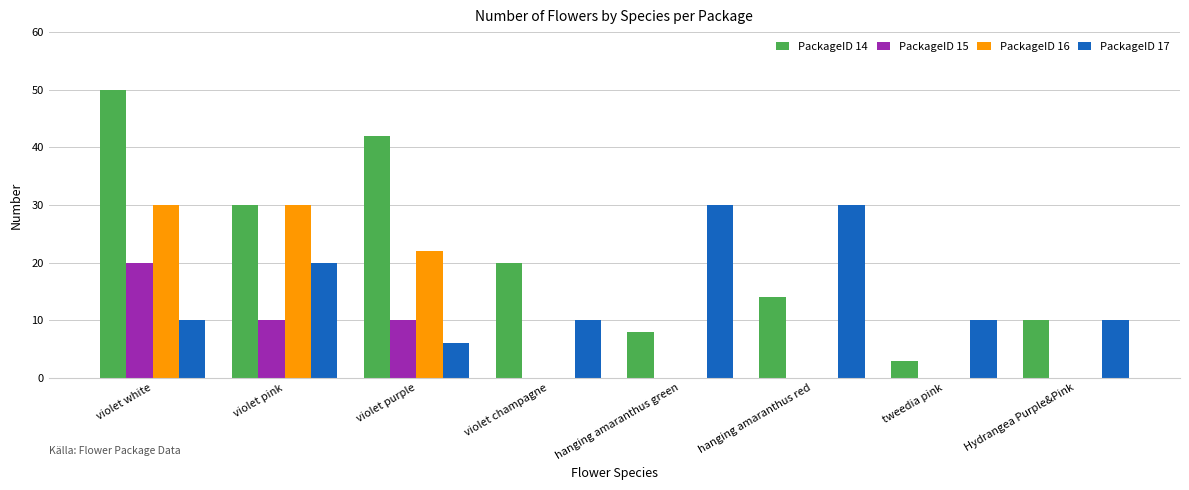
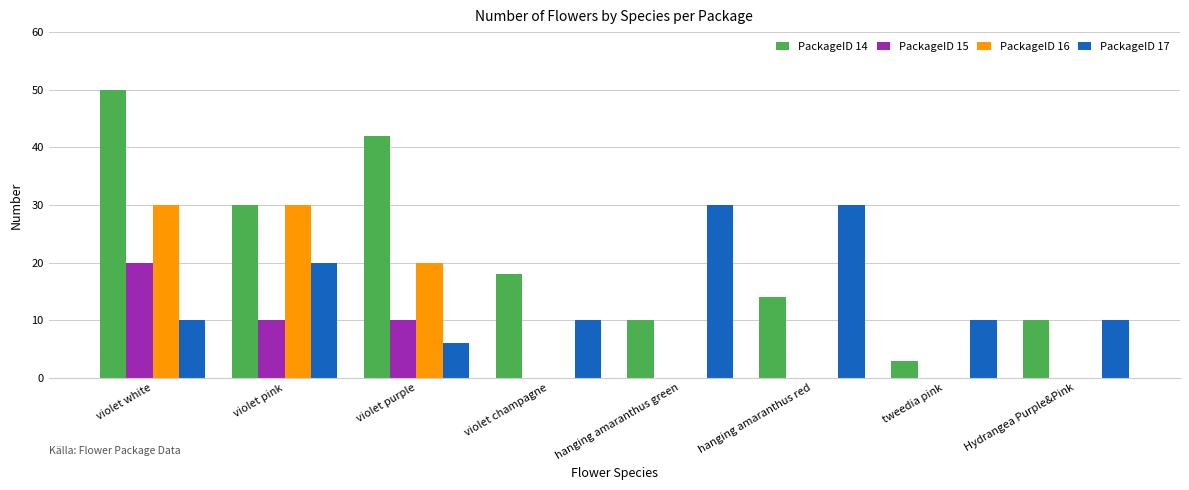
PackageID 16, violet purple: 22 -> 20
PackageID 14, violet champagne: 20 -> 18
PackageID 14, hanging amaranthus green: 8 -> 10
